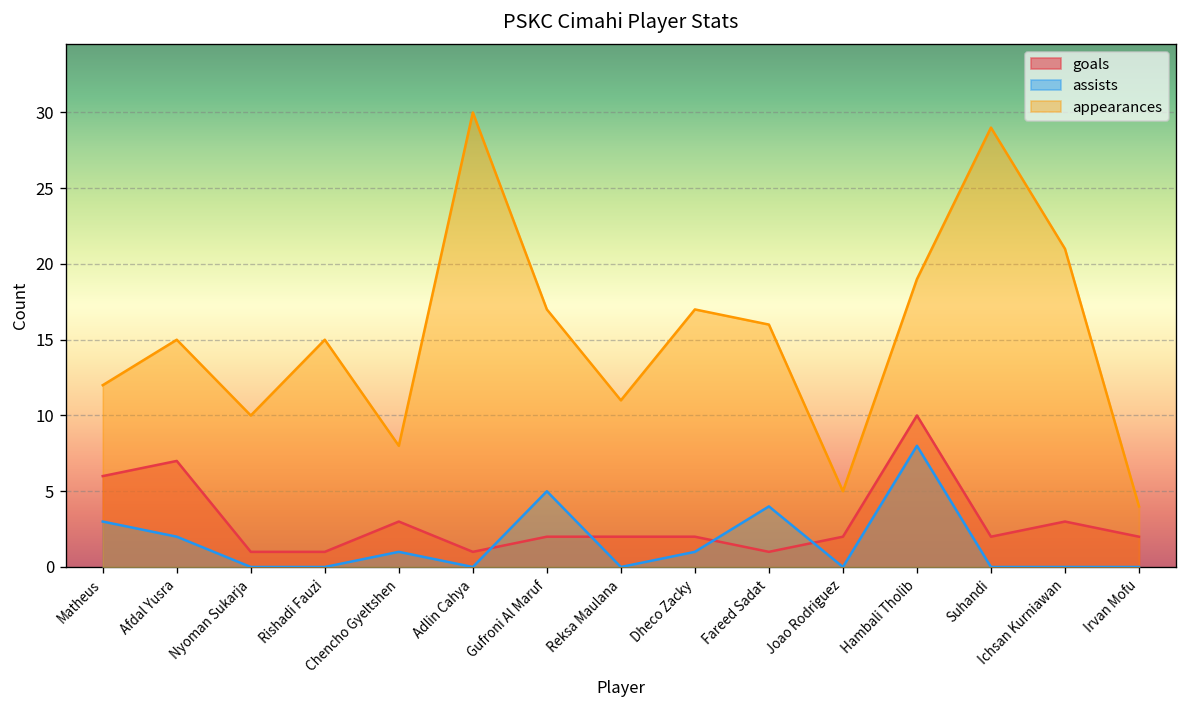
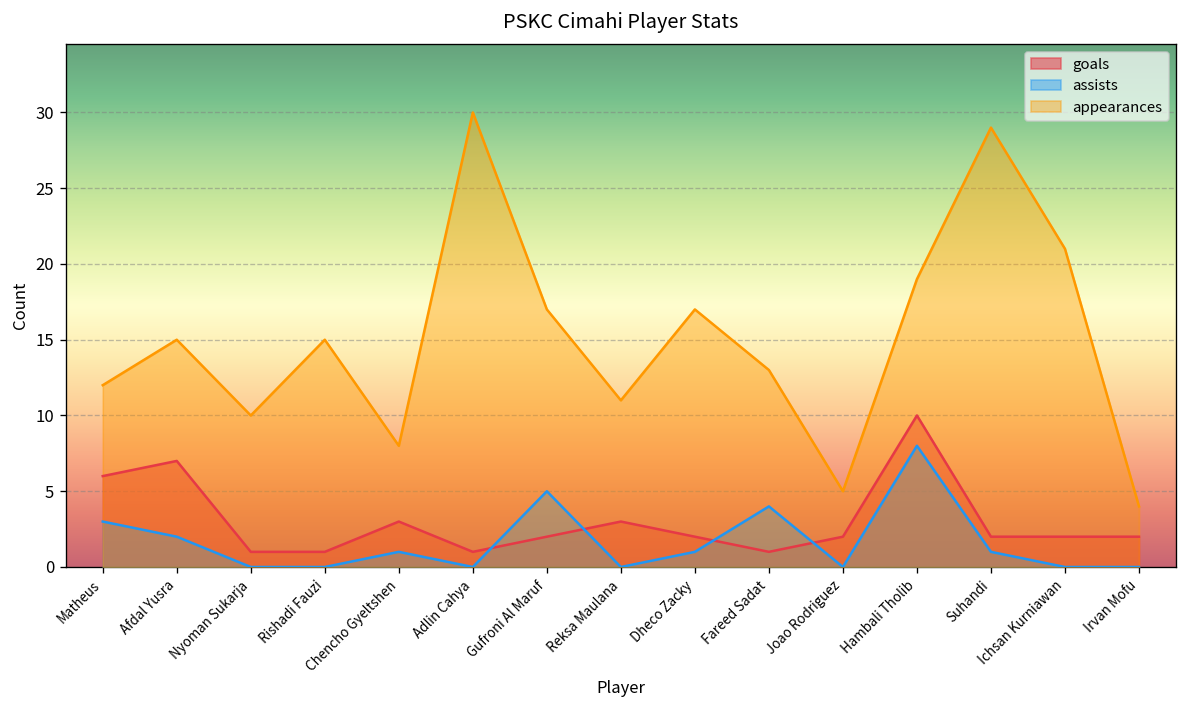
goals, Reksa Maulana: 2 -> 3
appearances, Fareed Sadat: 16 -> 13
assists, Suhandi: 0 -> 1
goals, Ichsan Kurniawan: 3 -> 2
